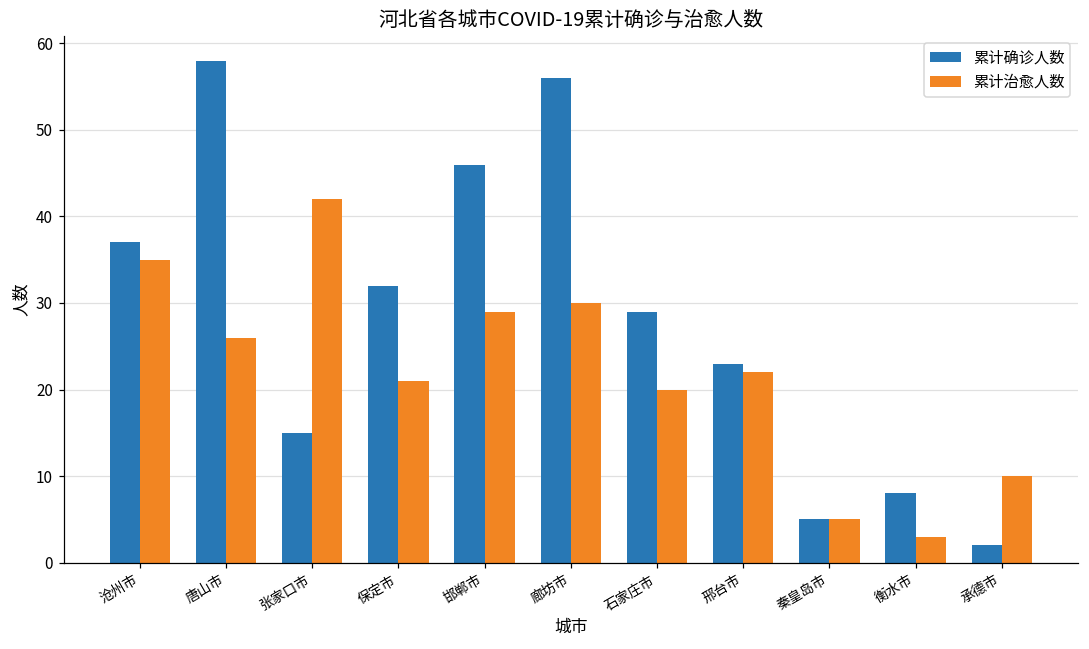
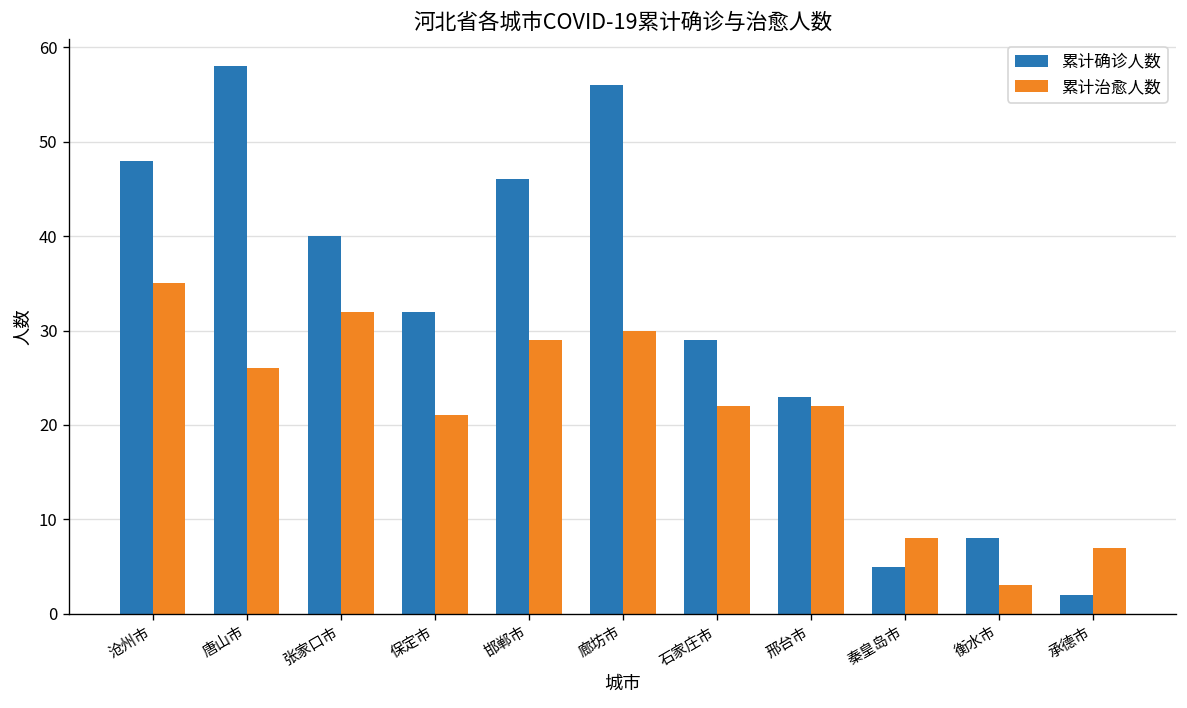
累计确诊人数, 沧州市: 37 -> 48
累计确诊人数, 张家口市: 15 -> 40
累计治愈人数, 张家口市: 42 -> 32
累计治愈人数, 石家庄市: 20 -> 22
累计治愈人数, 秦皇岛市: 5 -> 8
累计治愈人数, 承德市: 10 -> 7
